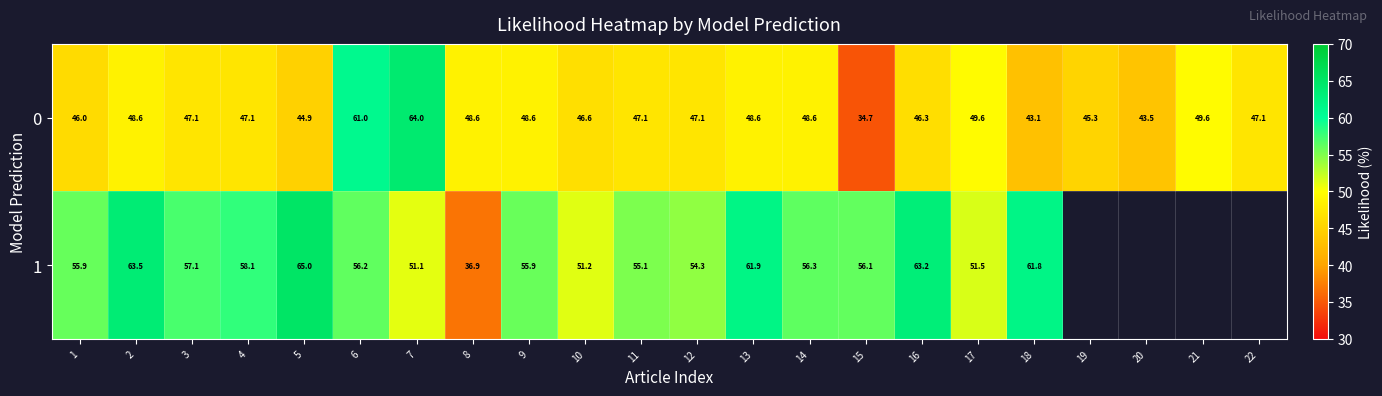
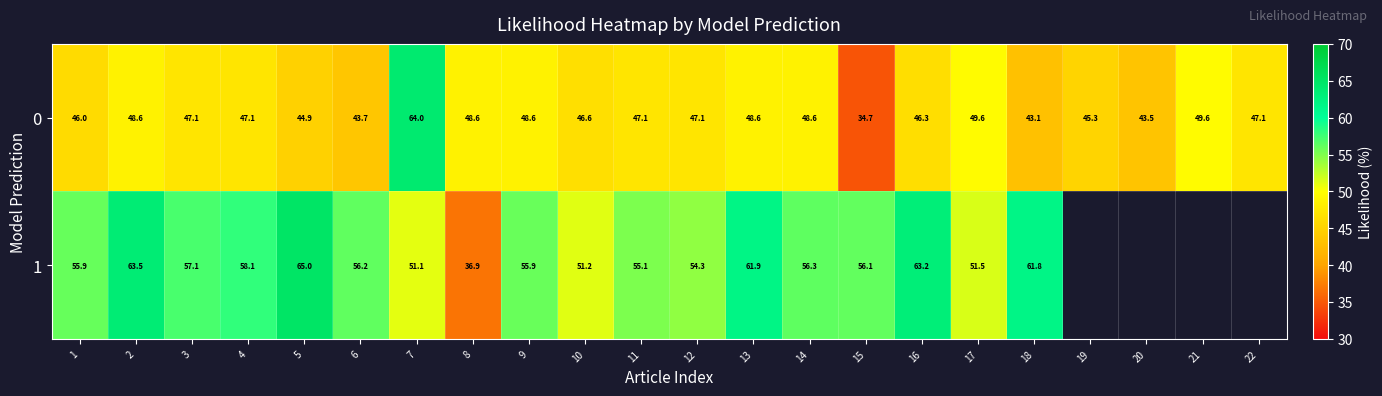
0, 6: 61.0 -> 43.7
